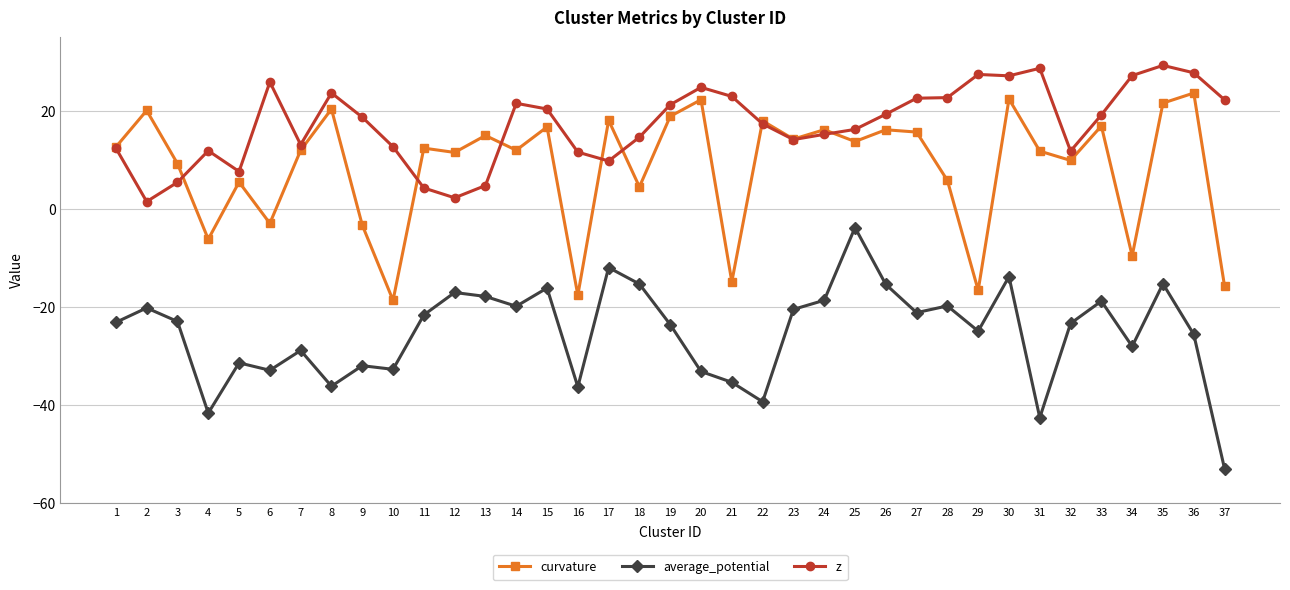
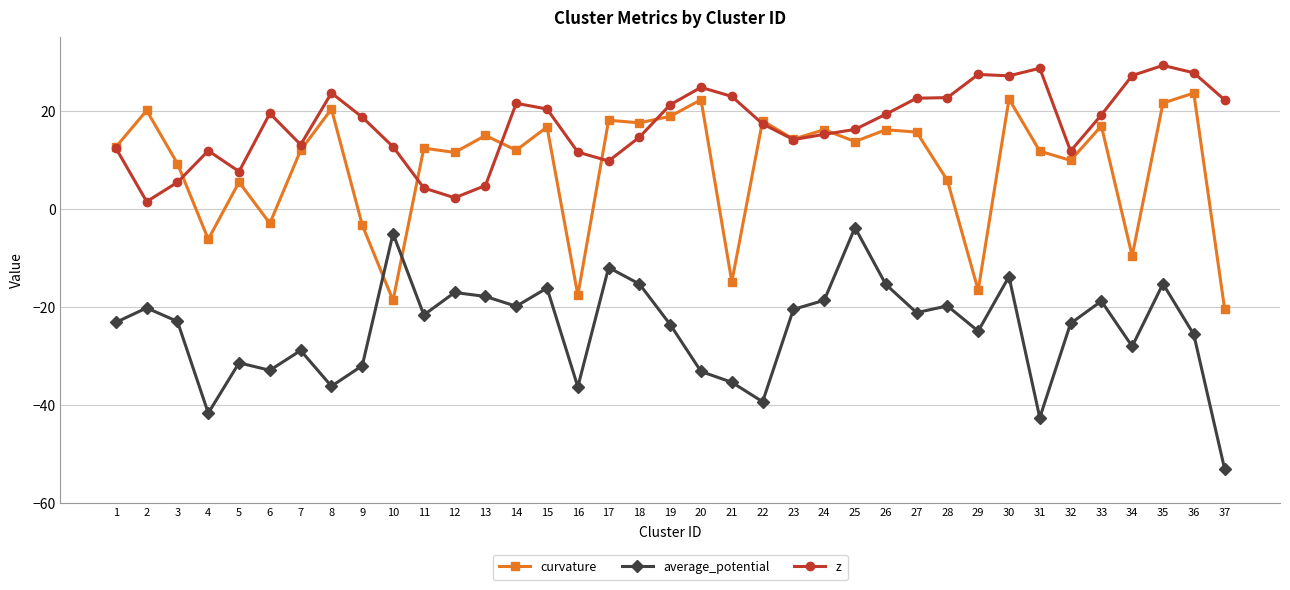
z, 6: 26 -> 19
average_potential, 10: -33 -> -5
curvature, 18: 4 -> 18
curvature, 37: -16 -> -20
